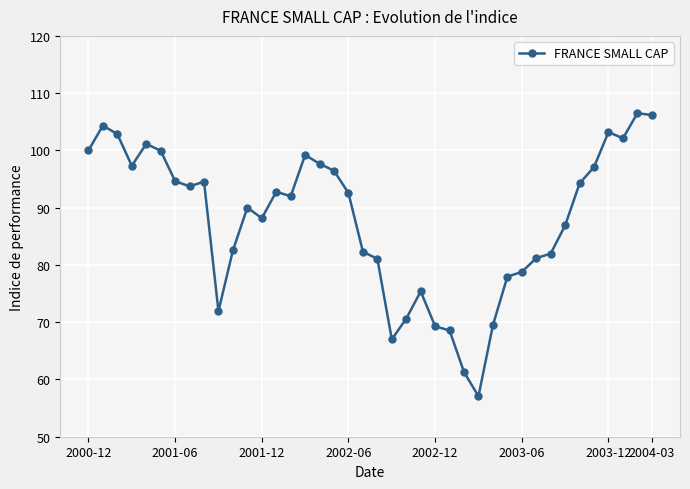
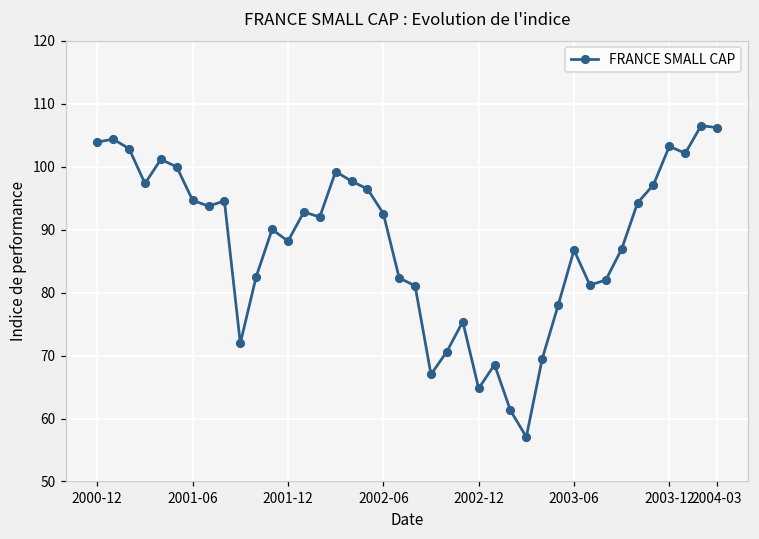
2000-12: 100 -> 104
2002-12: 69 -> 65
2003-06: 79 -> 87
